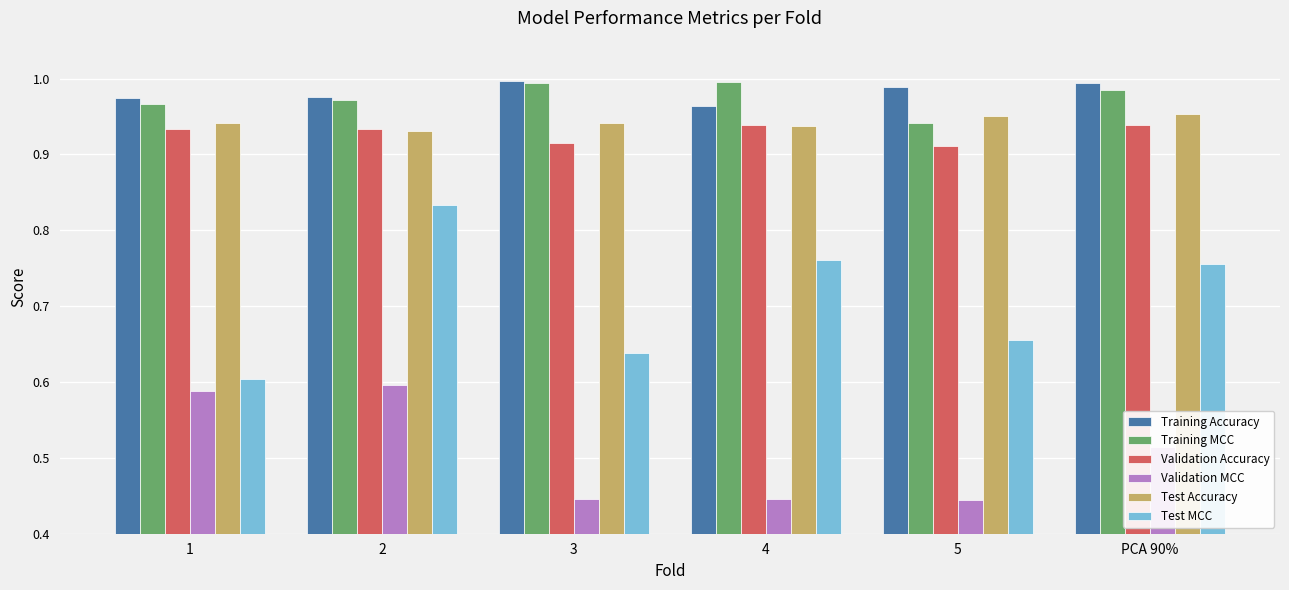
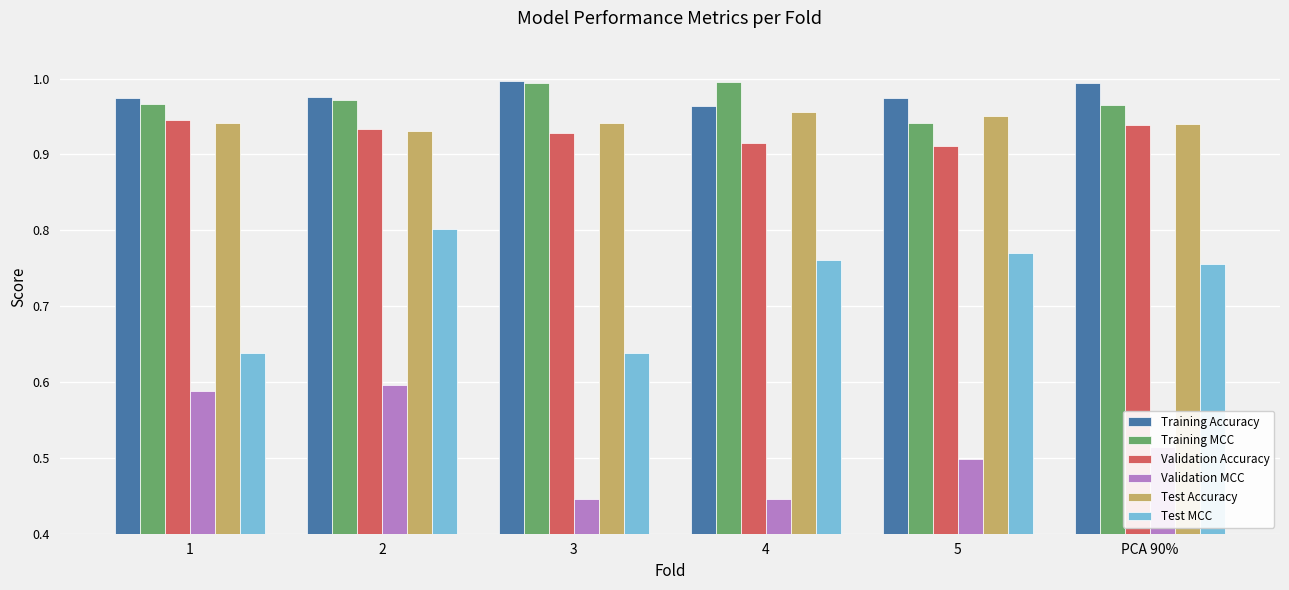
Validation Accuracy, 1: 0.93 -> 0.95
Test MCC, 1: 0.60 -> 0.64
Test MCC, 2: 0.83 -> 0.80
Validation Accuracy, 3: 0.92 -> 0.93
Validation Accuracy, 4: 0.94 -> 0.92
Test Accuracy, 4: 0.94 -> 0.96
Training Accuracy, 5: 0.99 -> 0.97
Validation MCC, 5: 0.45 -> 0.50
Test MCC, 5: 0.66 -> 0.77
Training MCC, PCA 90%: 0.98 -> 0.96
Test Accuracy, PCA 90%: 0.95 -> 0.94
